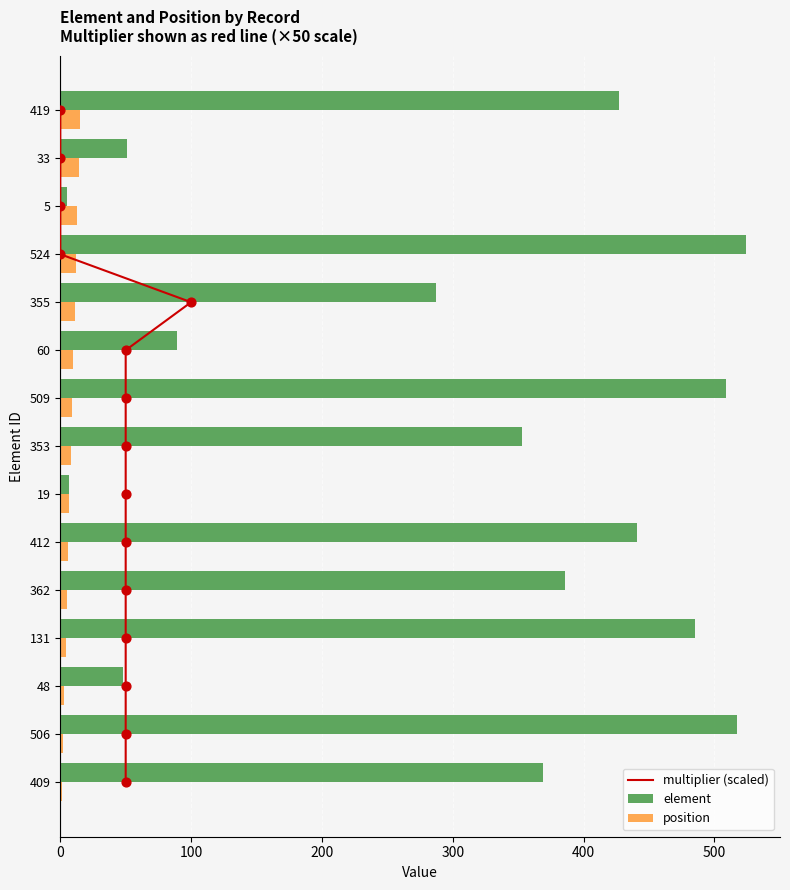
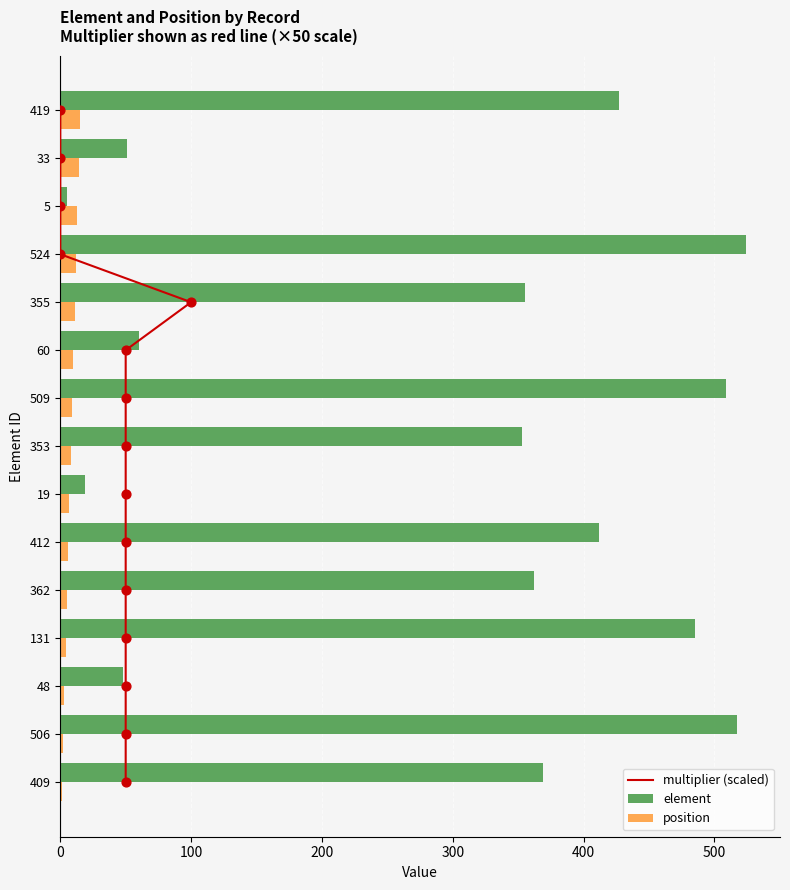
element, 355: 287 -> 355
element, 60: 89 -> 60
element, 19: 7 -> 19
element, 412: 441 -> 412
element, 362: 386 -> 362
